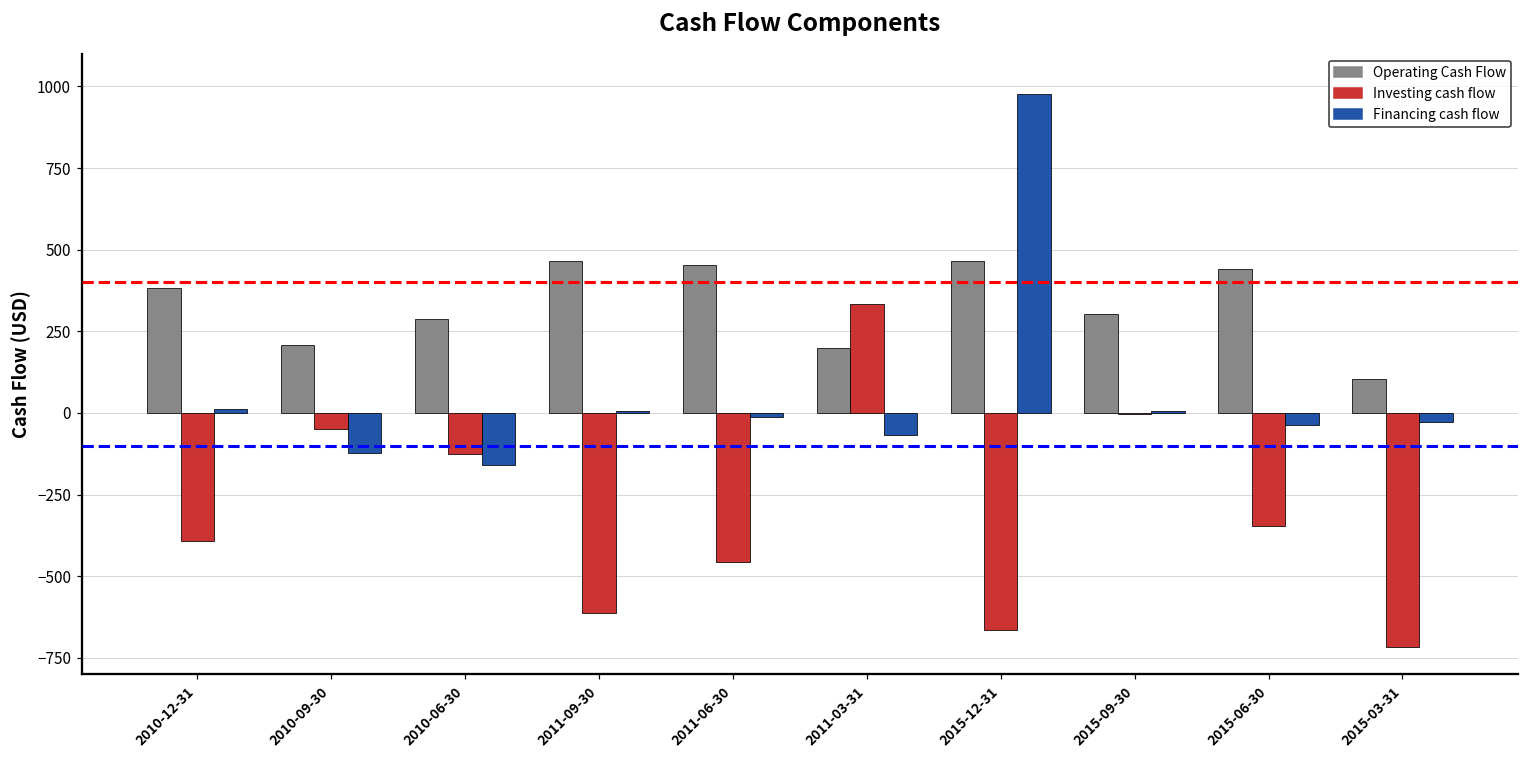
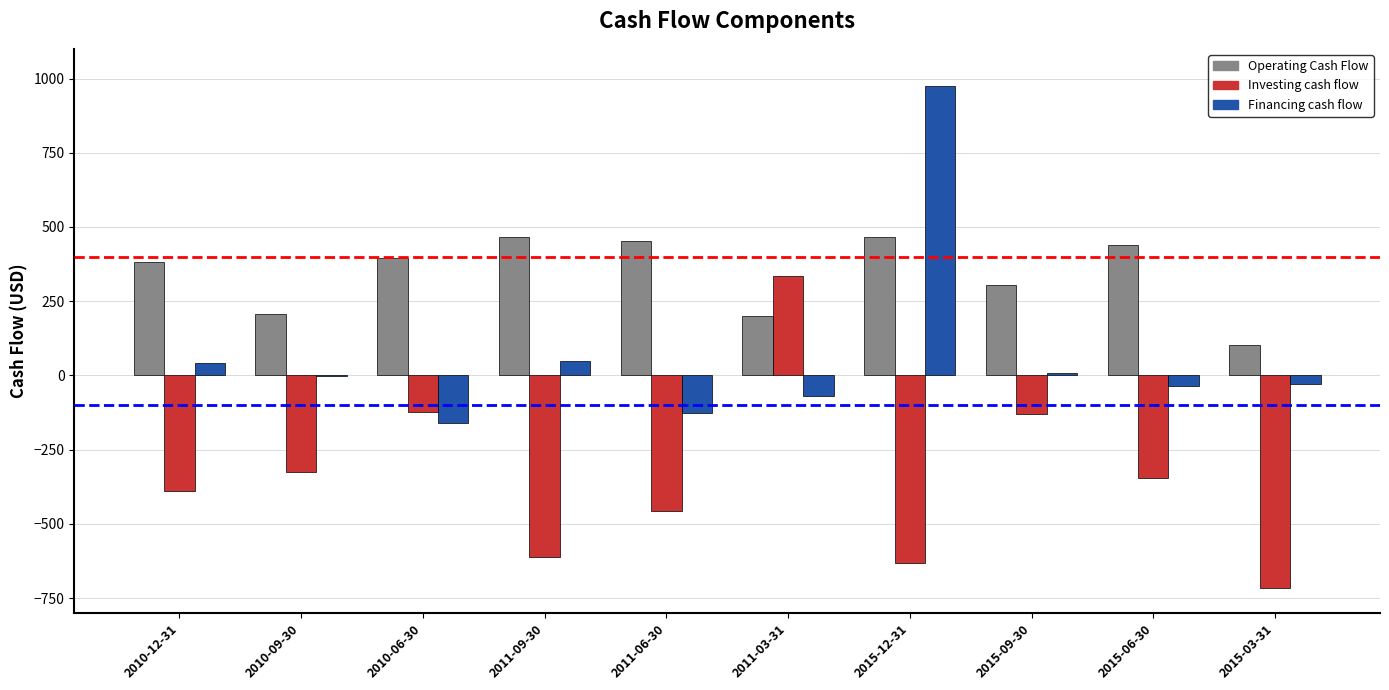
Financing cash flow, 2010-12-31: 10 -> 40
Investing cash flow, 2010-09-30: -50 -> -330
Financing cash flow, 2010-09-30: -120 -> 0
Operating Cash Flow, 2010-06-30: 290 -> 390
Financing cash flow, 2011-09-30: 10 -> 50
Financing cash flow, 2011-06-30: -10 -> -120
Investing cash flow, 2015-12-31: -660 -> -630
Investing cash flow, 2015-09-30: 0 -> -130
